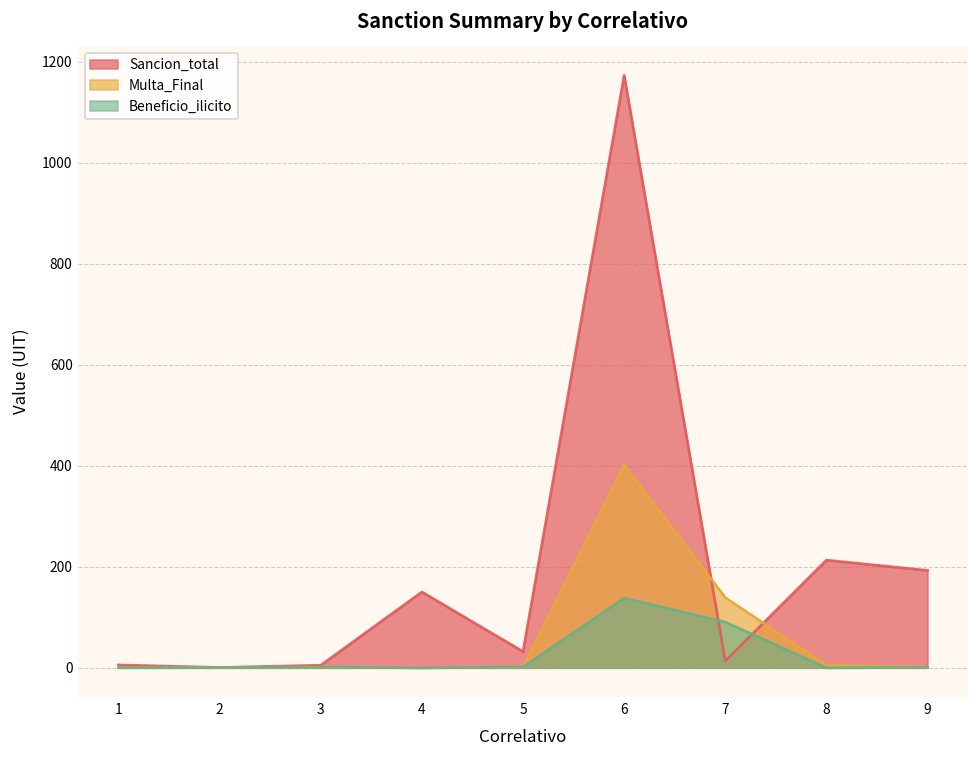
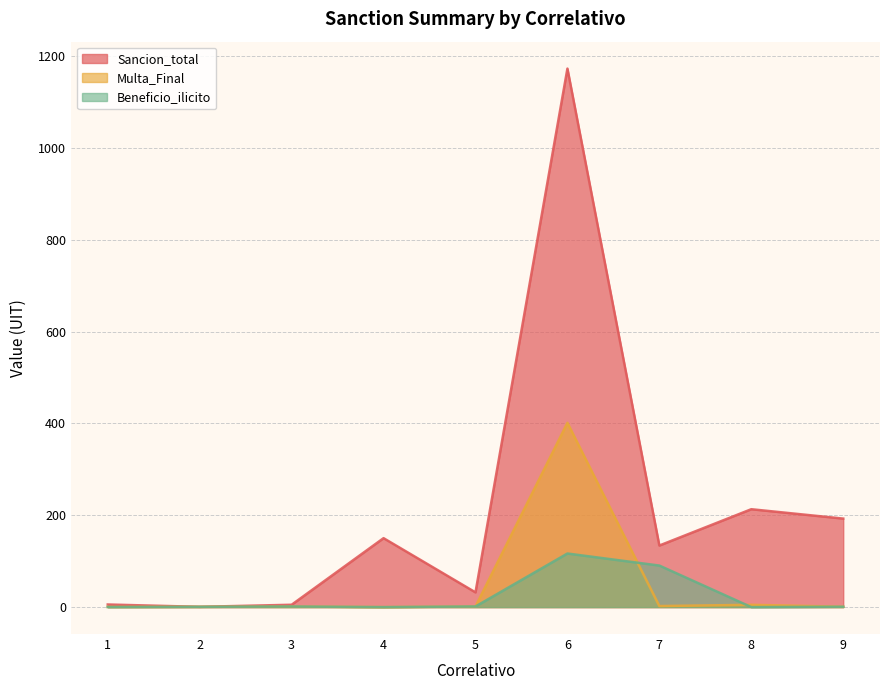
Beneficio_ilicito, 6: 140 -> 120
Sancion_total, 7: 10 -> 130
Multa_Final, 7: 140 -> 0
